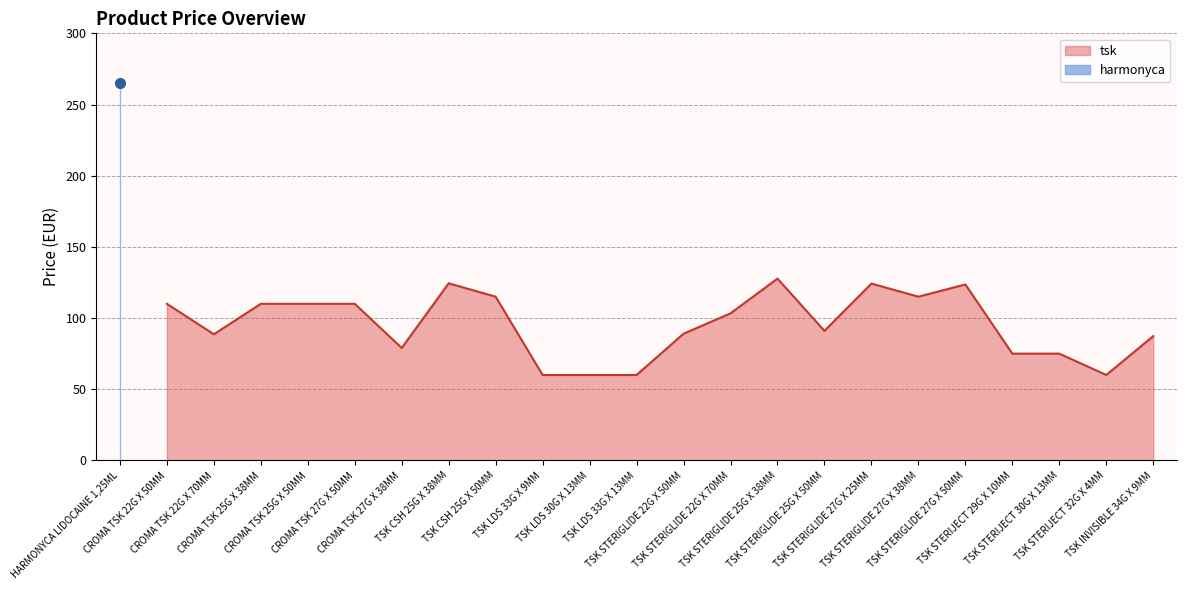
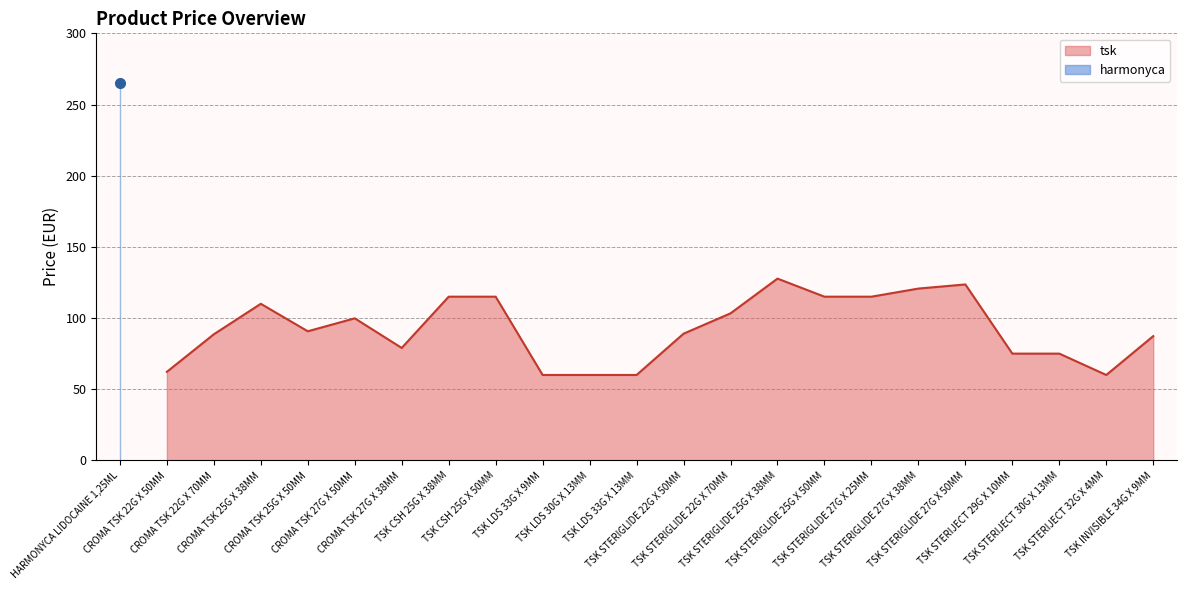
tsk, CROMA TSK 22G X 50MM: 110 -> 62
tsk, CROMA TSK 25G X 50MM: 110 -> 91
tsk, CROMA TSK 27G X 50MM: 110 -> 100
tsk, TSK CSH 25G X 38MM: 124 -> 115
tsk, TSK STERIGLIDE 25G X 50MM: 91 -> 115
tsk, TSK STERIGLIDE 27G X 25MM: 124 -> 115
tsk, TSK STERIGLIDE 27G X 38MM: 115 -> 121
